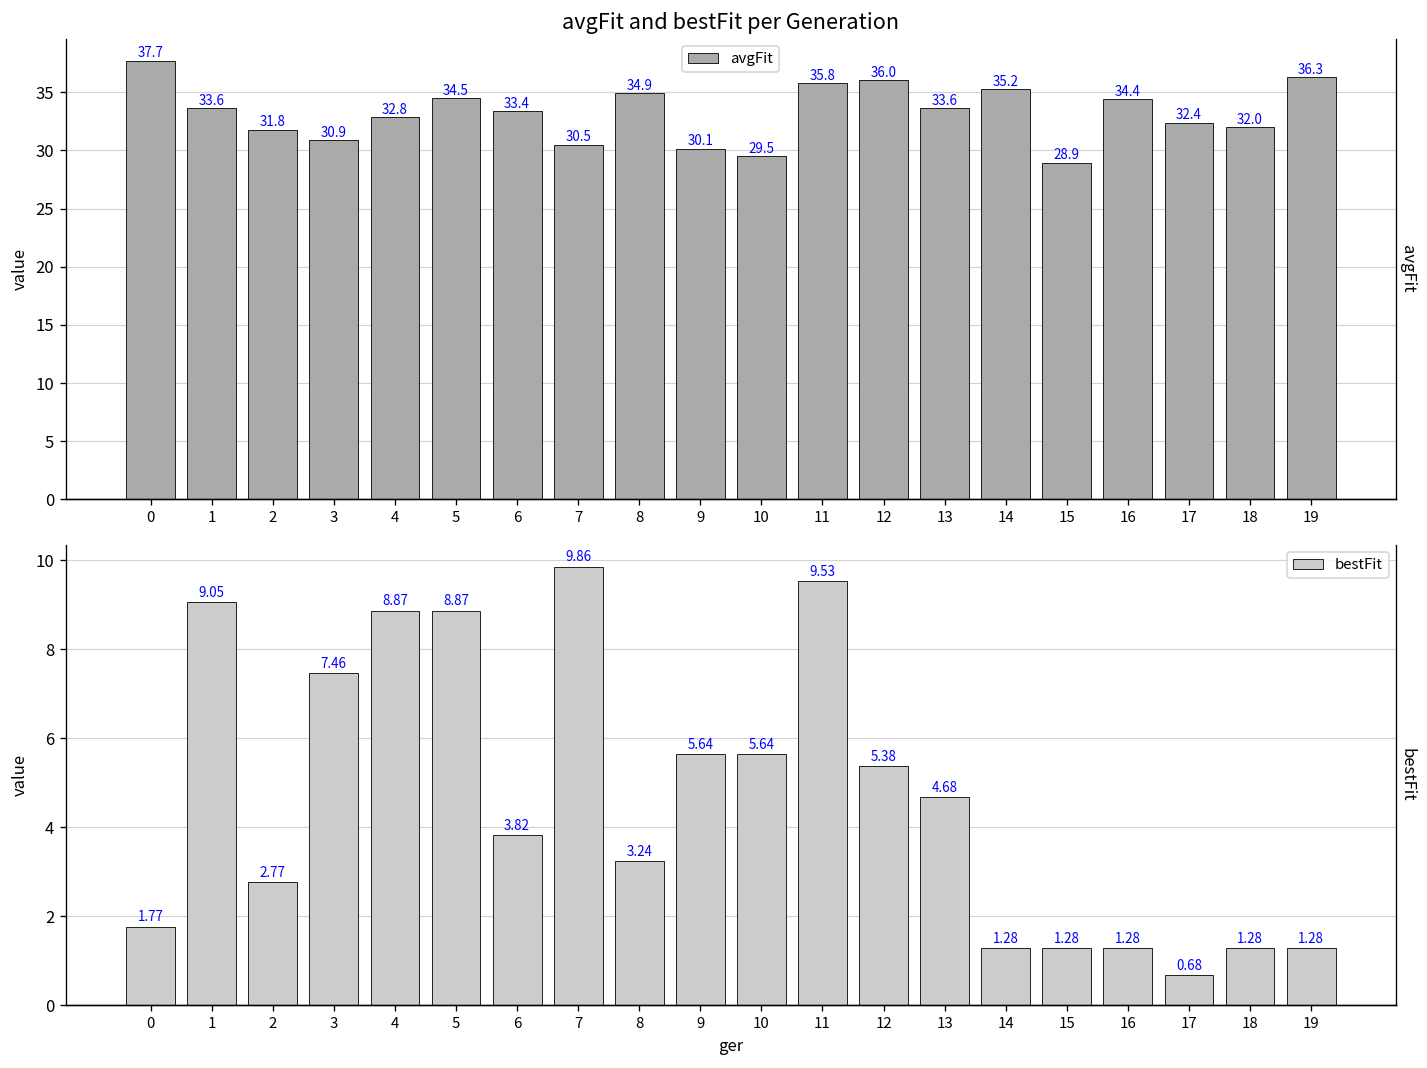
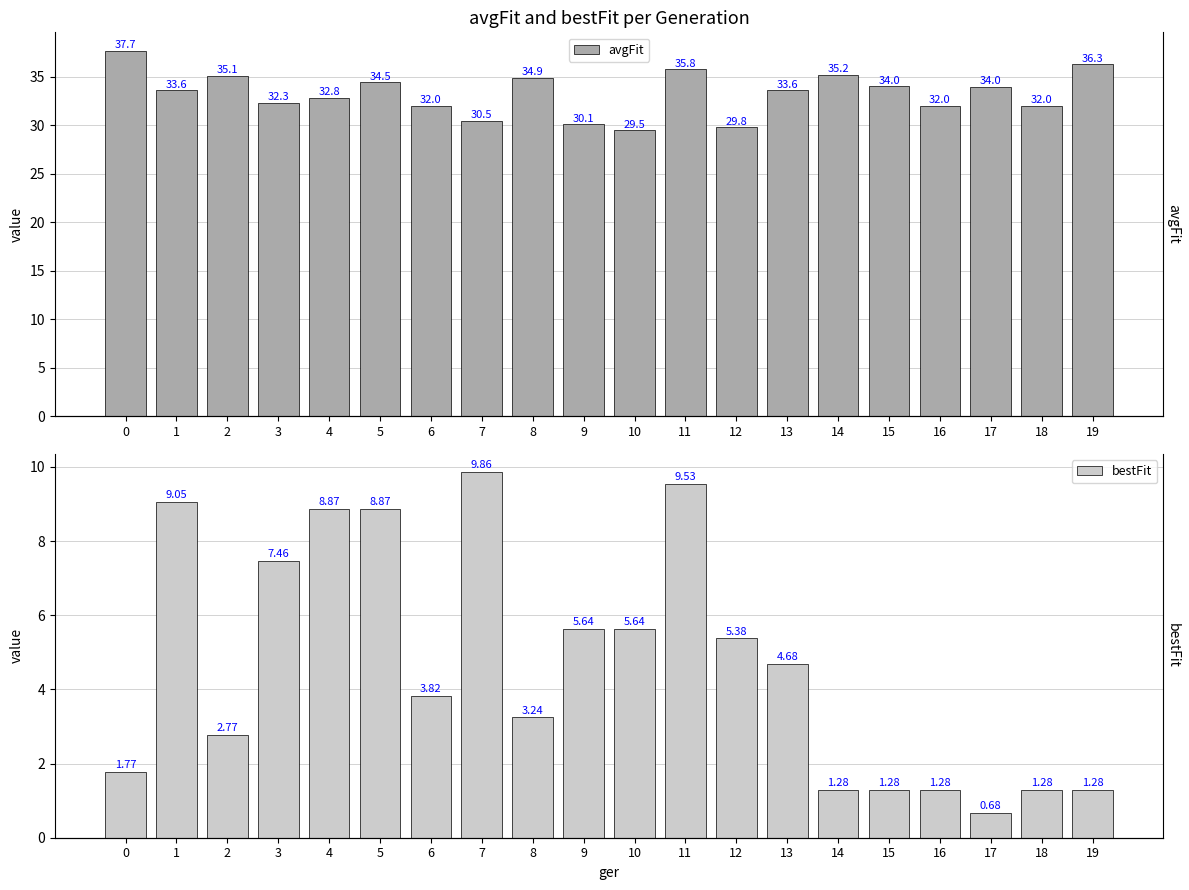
avgFit and bestFit per Generation, 2: 31.8 -> 35.1
avgFit and bestFit per Generation, 3: 30.9 -> 32.3
avgFit and bestFit per Generation, 6: 33.4 -> 32.0
avgFit and bestFit per Generation, 12: 36.0 -> 29.8
avgFit and bestFit per Generation, 15: 28.9 -> 34.0
avgFit and bestFit per Generation, 16: 34.4 -> 32.0
avgFit and bestFit per Generation, 17: 32.4 -> 34.0
